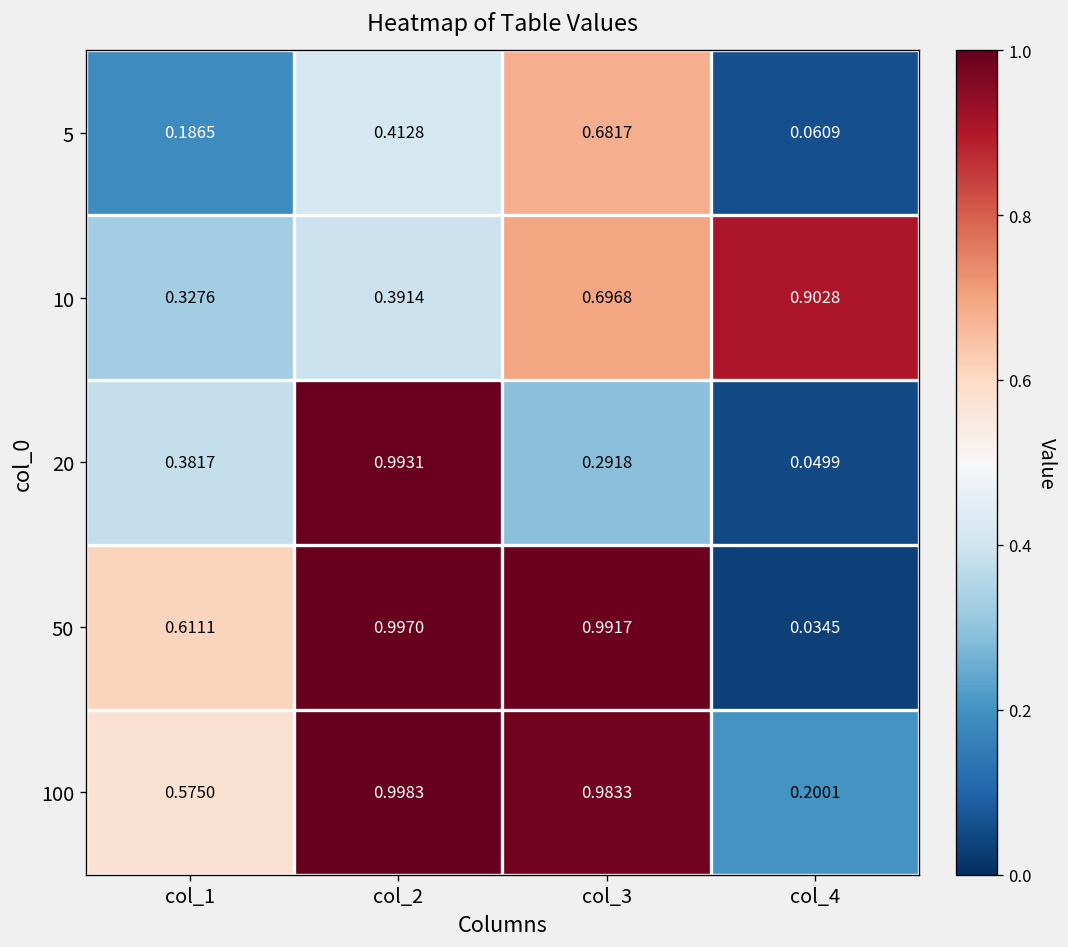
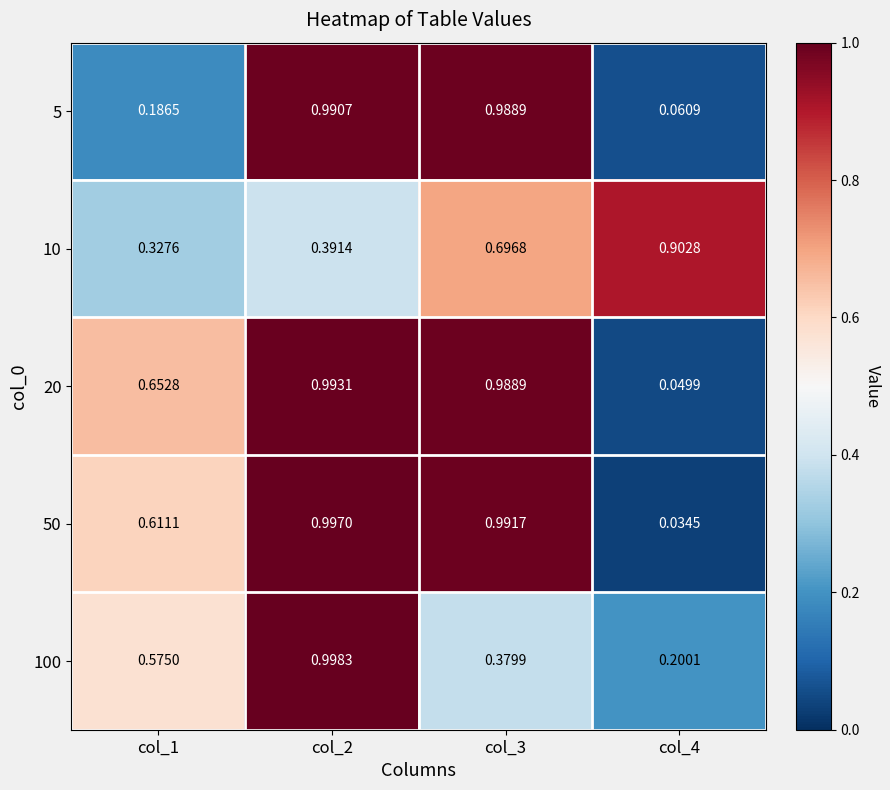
5, col_2: 0.4128 -> 0.9907
5, col_3: 0.6817 -> 0.9889
20, col_1: 0.3817 -> 0.6528
20, col_3: 0.2918 -> 0.9889
100, col_3: 0.9833 -> 0.3799
